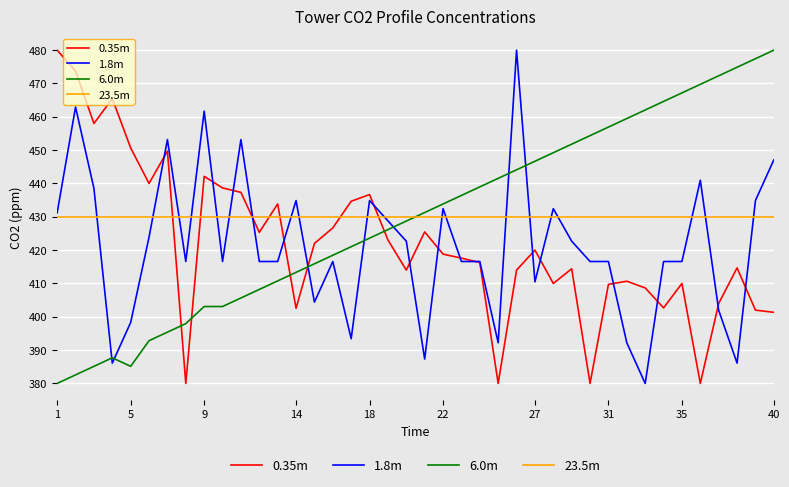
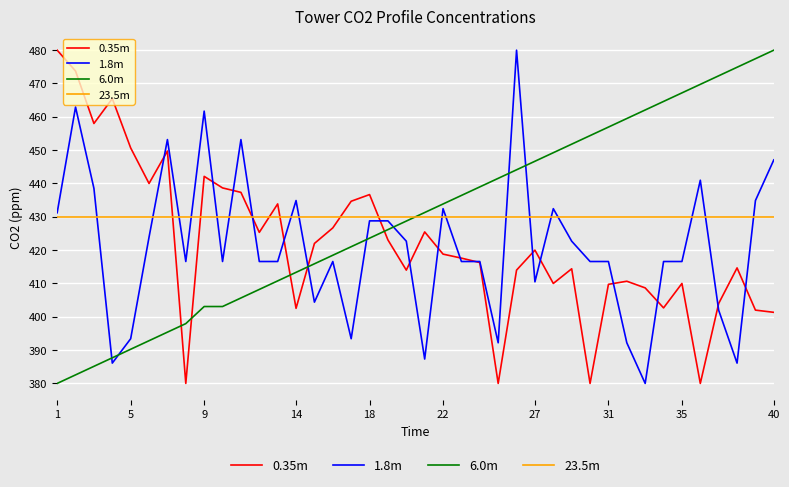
1.8m, 5: 398 -> 393
6.0m, 5: 385 -> 390
1.8m, 18: 435 -> 429
